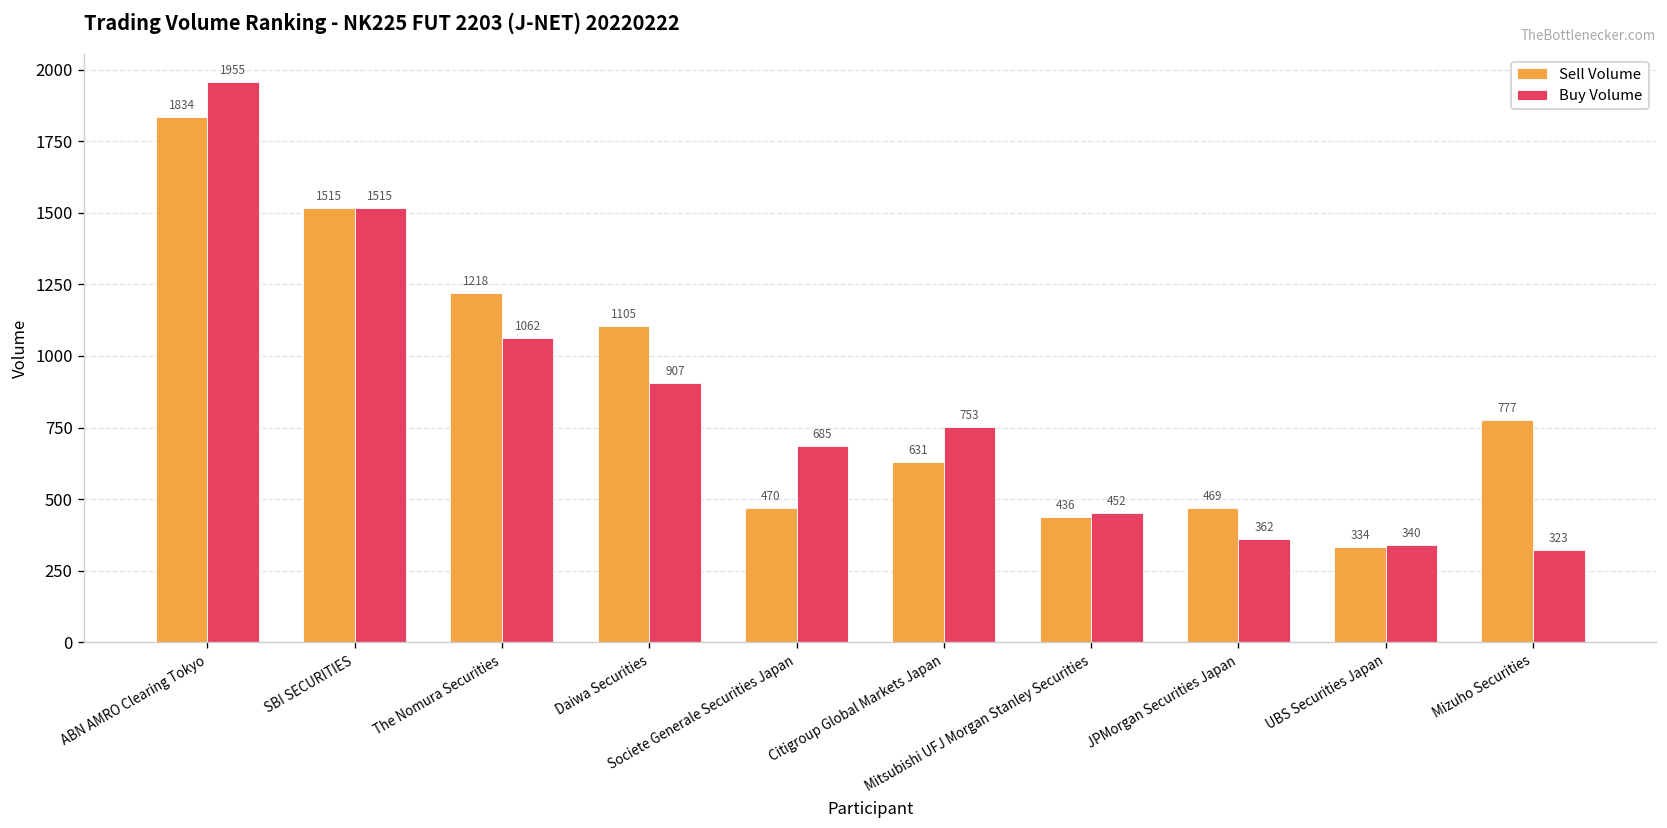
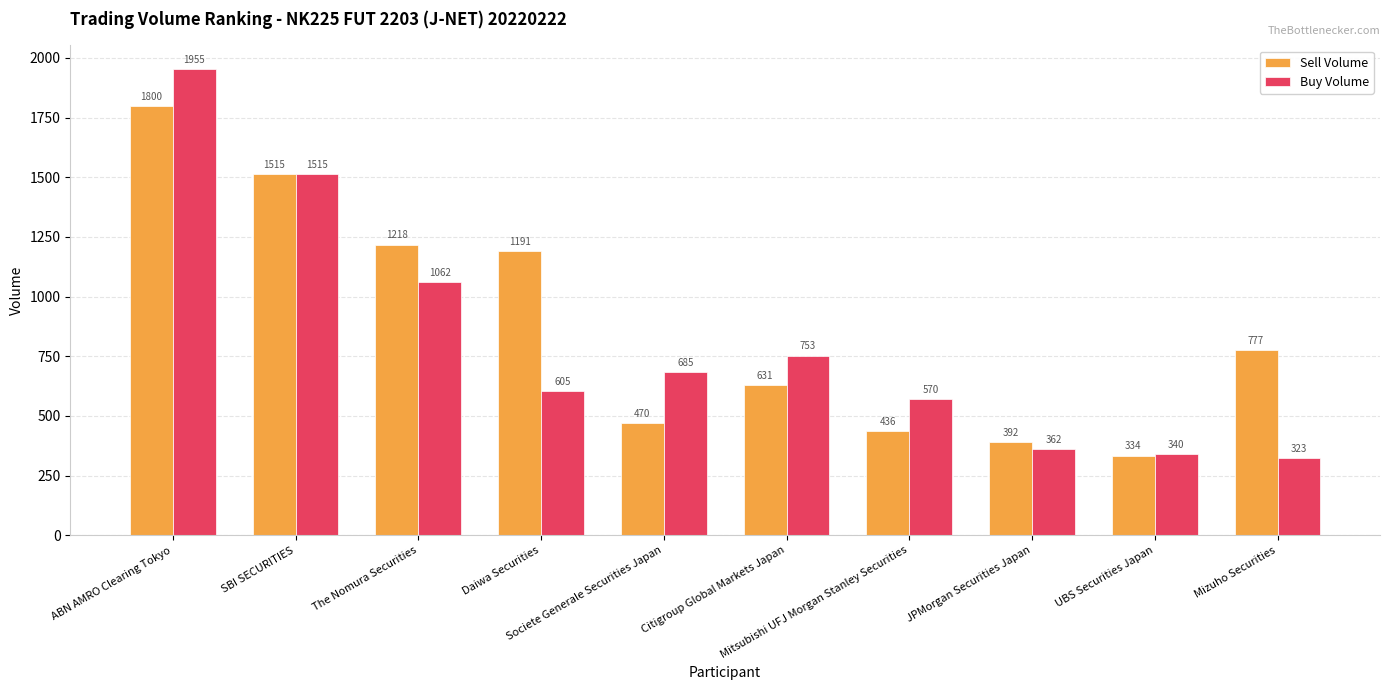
Sell Volume, ABN AMRO Clearing Tokyo: 1834 -> 1800
Sell Volume, Daiwa Securities: 1105 -> 1191
Buy Volume, Daiwa Securities: 907 -> 605
Buy Volume, Mitsubishi UFJ Morgan Stanley Securities: 452 -> 570
Sell Volume, JPMorgan Securities Japan: 469 -> 392
